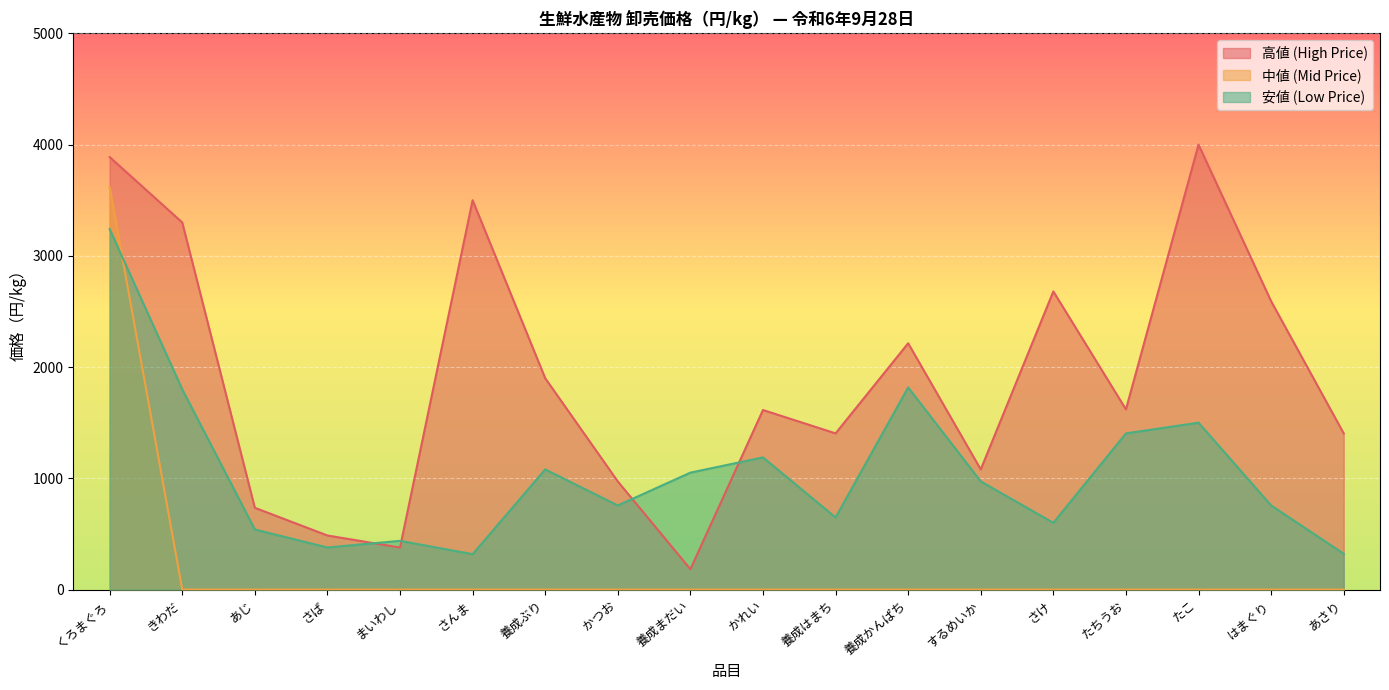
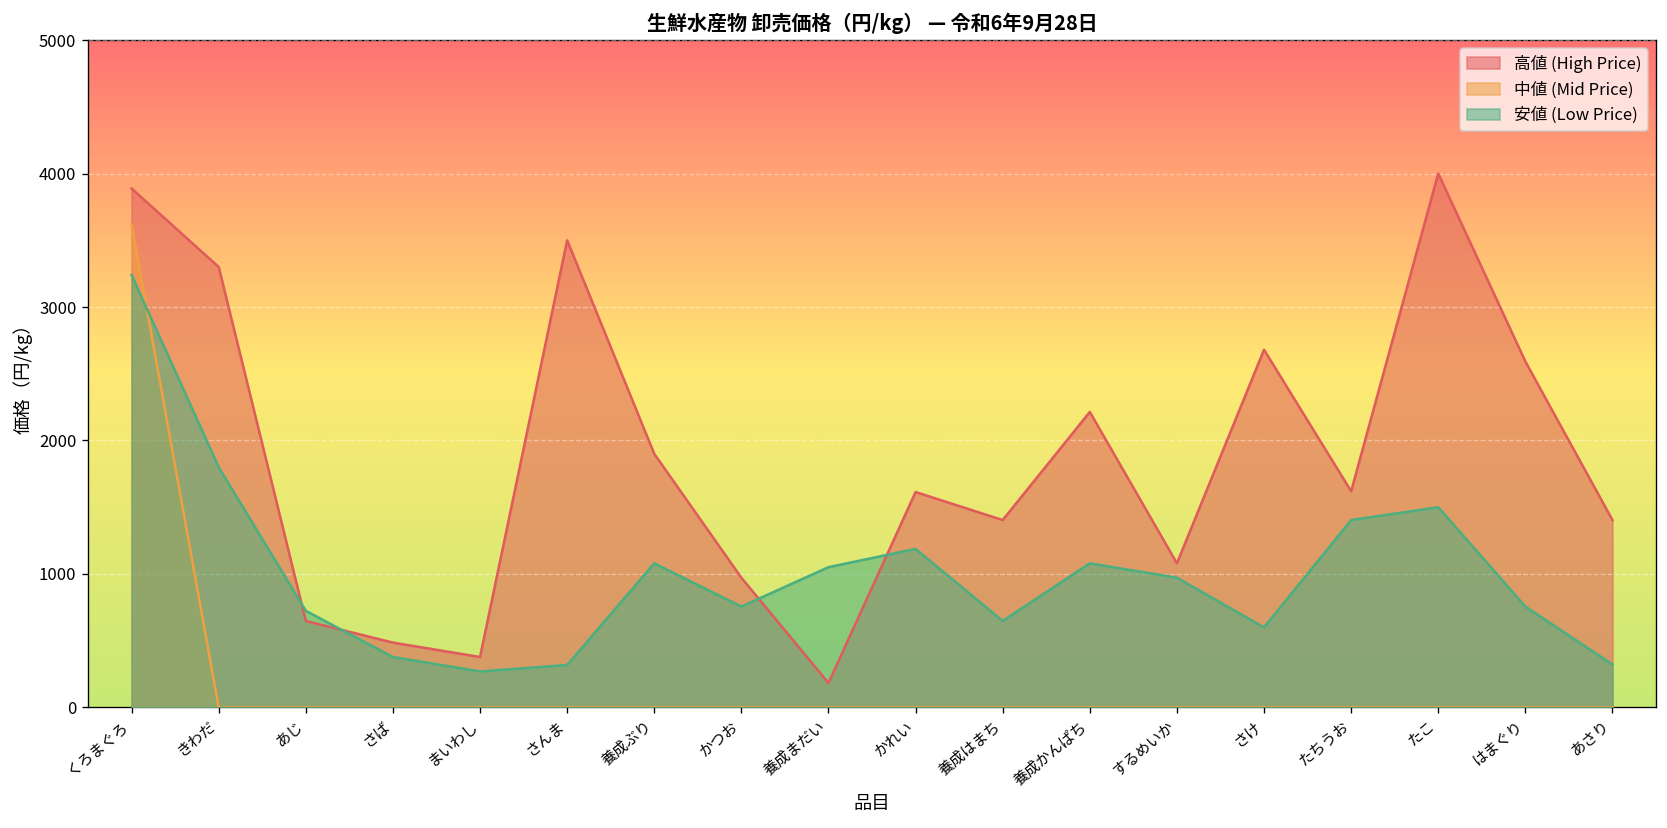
高値 (High Price), あじ: 740 -> 650
安値 (Low Price), あじ: 540 -> 720
安値 (Low Price), まいわし: 440 -> 270
安値 (Low Price), 養成かんぱち: 1820 -> 1080
